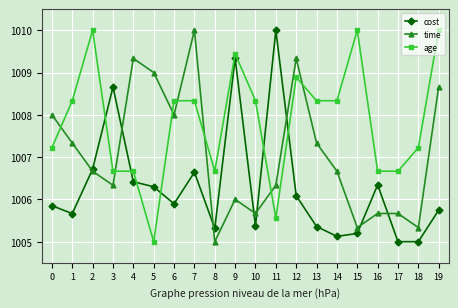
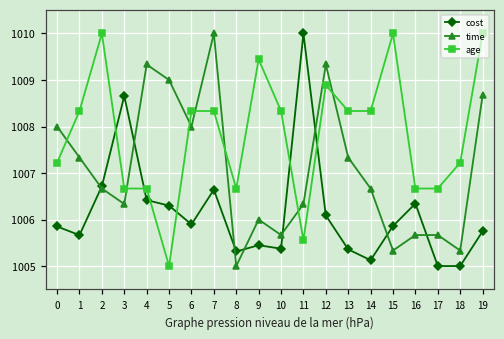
cost, 9: 1009.3 -> 1005.4
cost, 15: 1005.2 -> 1005.9
